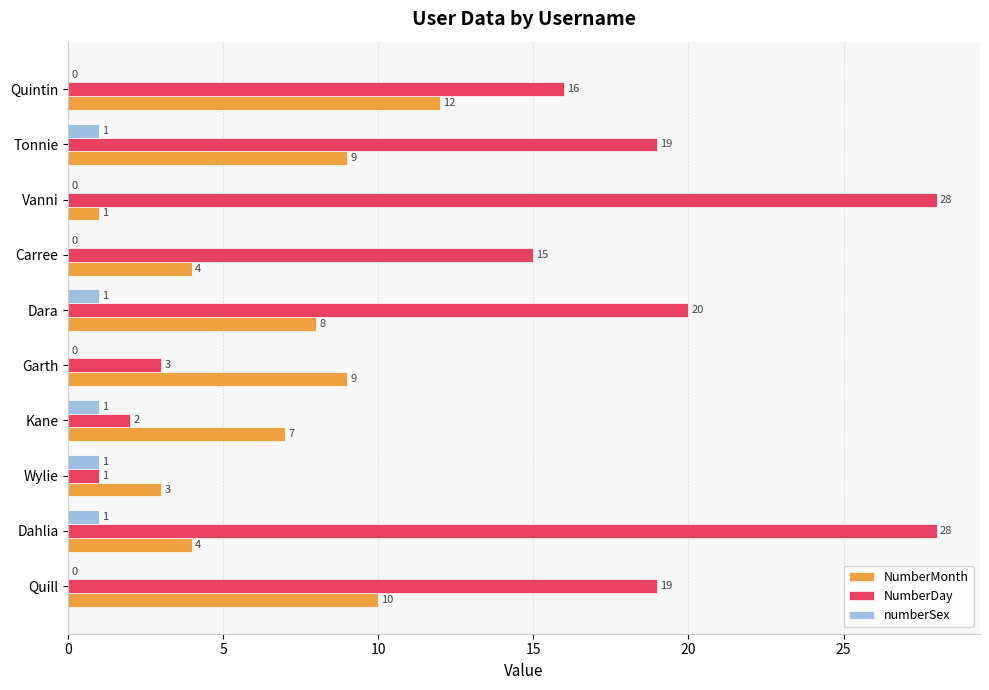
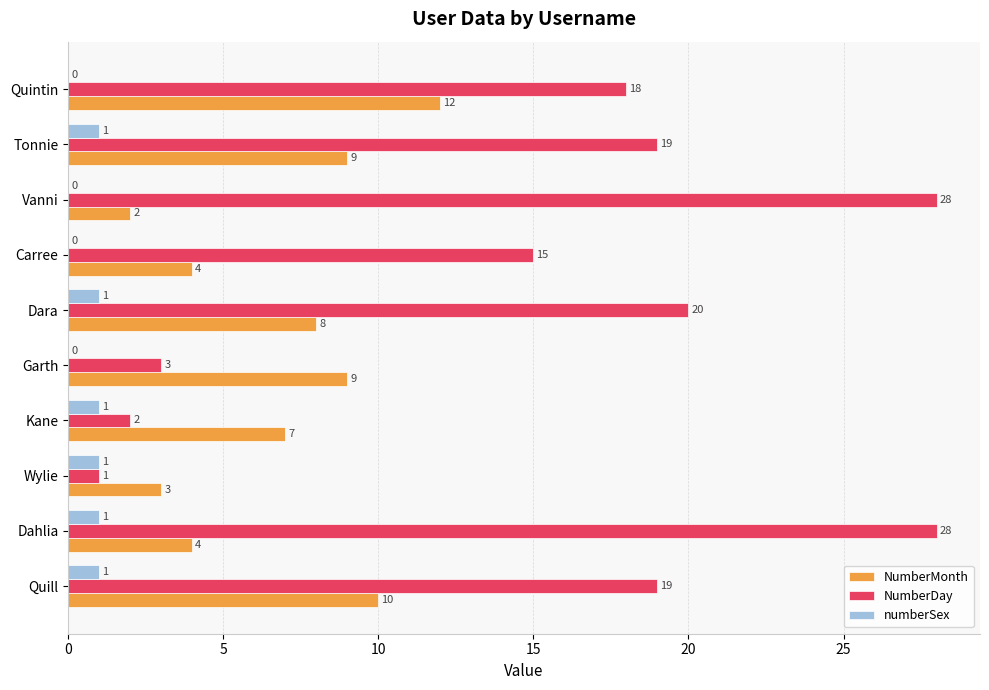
NumberDay, Quintin: 16 -> 18
NumberMonth, Vanni: 1 -> 2
numberSex, Quill: 0 -> 1
